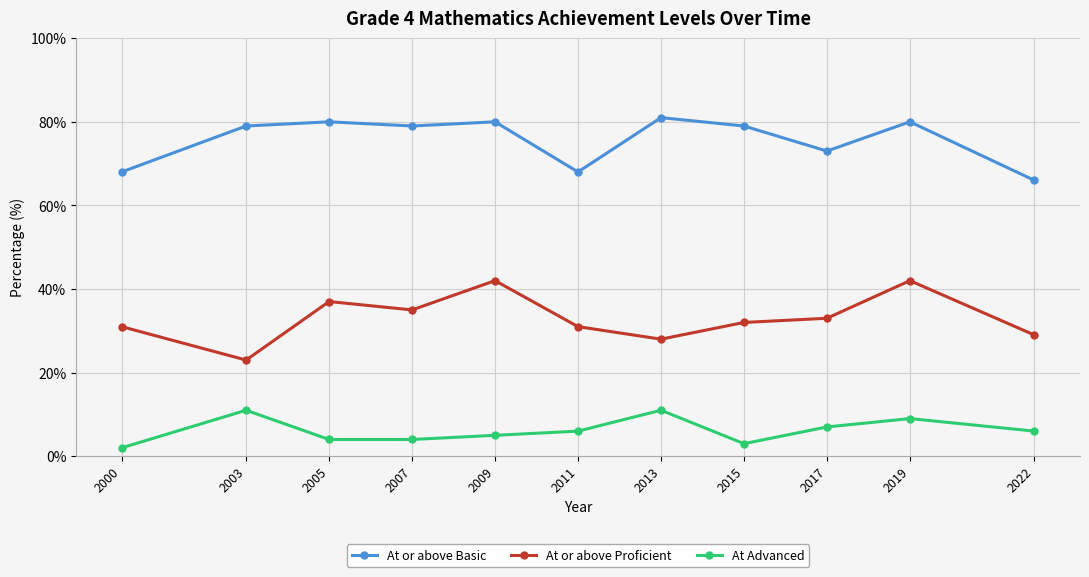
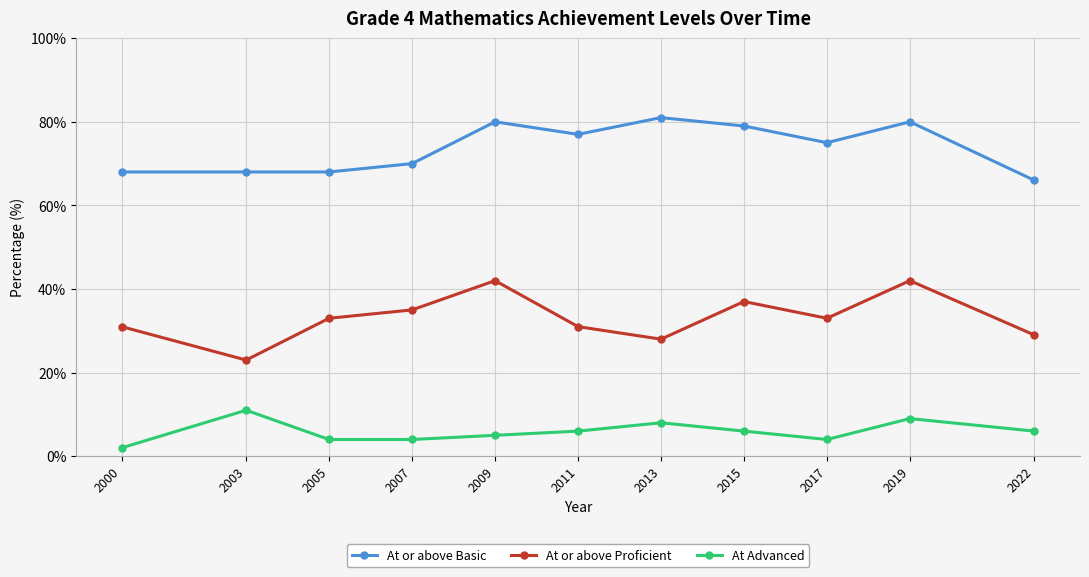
At or above Basic, 2003: 79% -> 68%
At or above Basic, 2005: 80% -> 68%
At or above Proficient, 2005: 37% -> 33%
At or above Basic, 2007: 79% -> 70%
At or above Basic, 2011: 68% -> 77%
At Advanced, 2013: 11% -> 8%
At or above Proficient, 2015: 32% -> 37%
At Advanced, 2015: 3% -> 6%
At or above Basic, 2017: 73% -> 75%
At Advanced, 2017: 7% -> 4%
